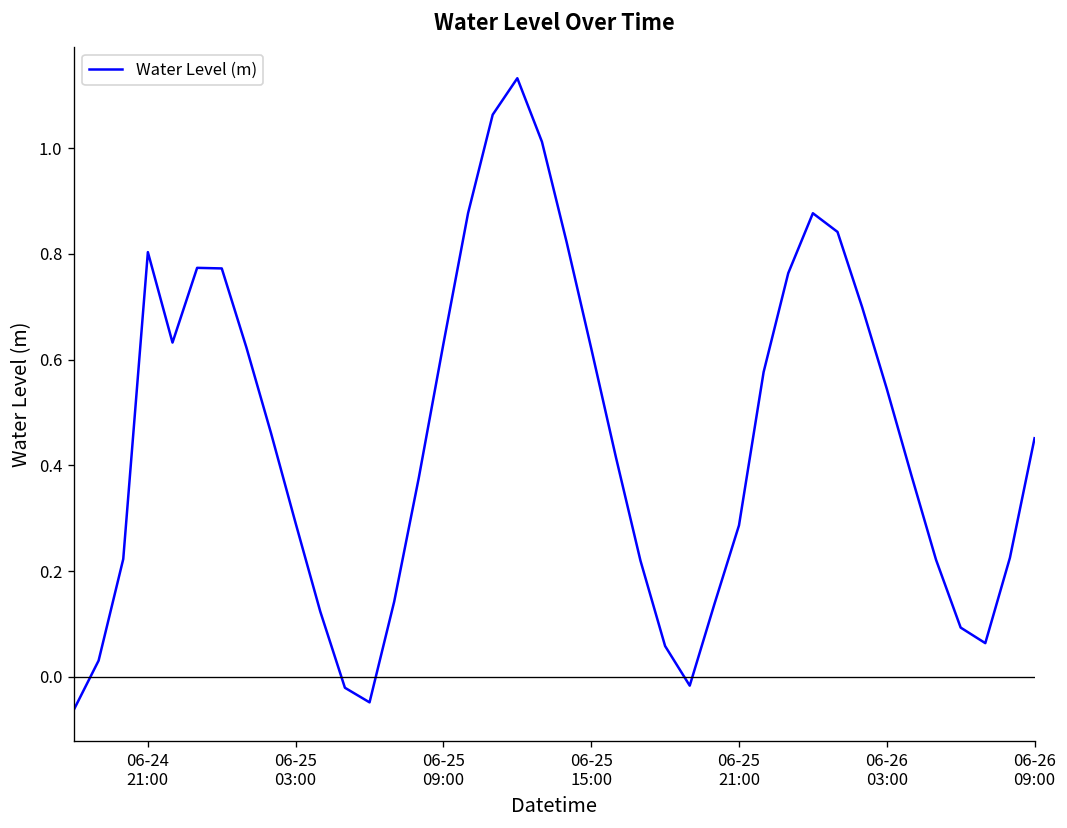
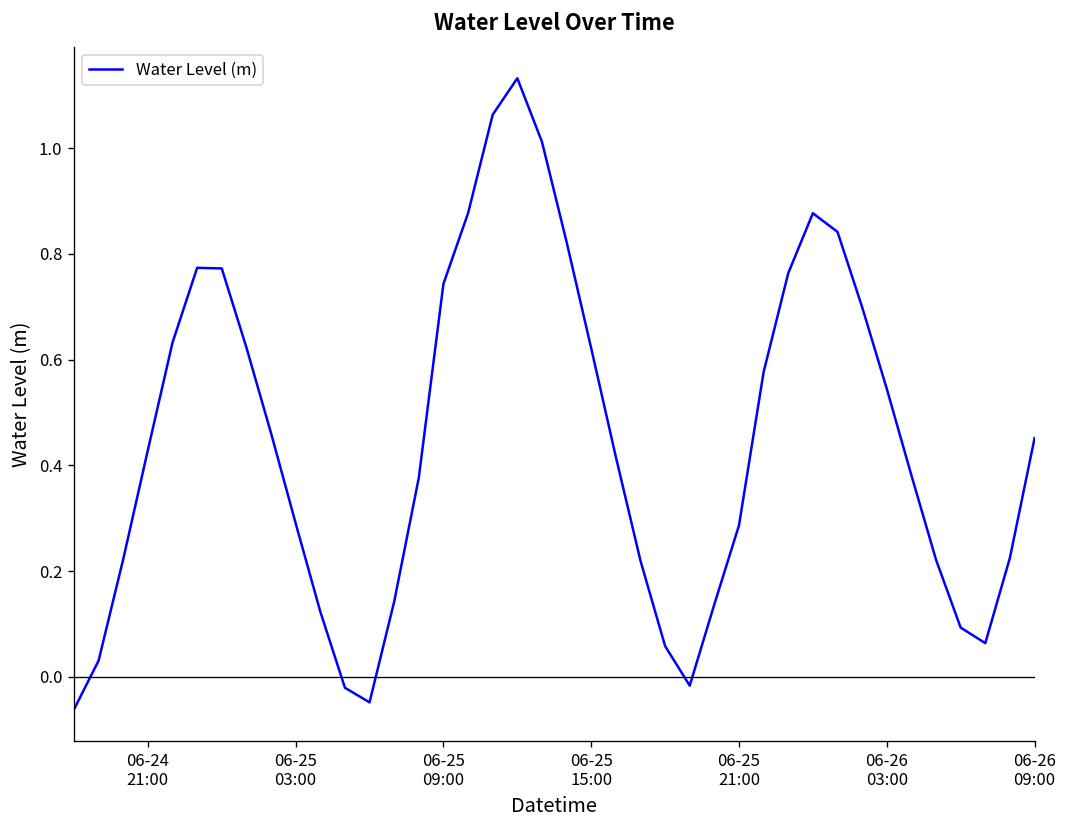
06-24 21:00: 0.80 -> 0.43
06-25 09:00: 0.63 -> 0.74
